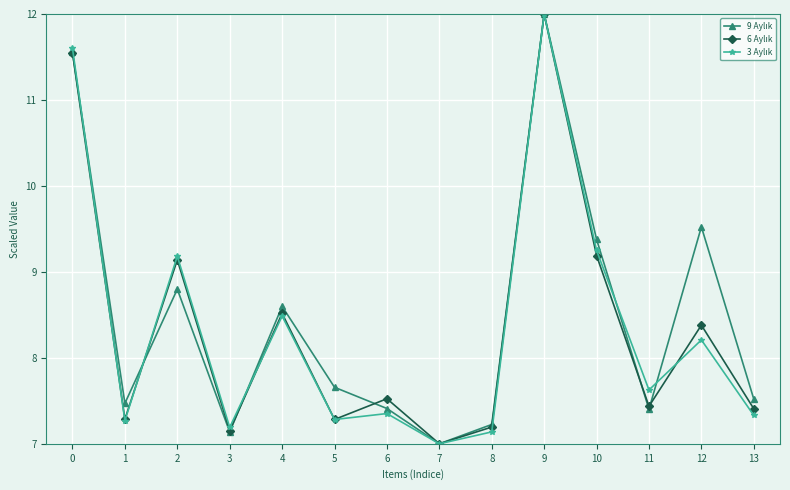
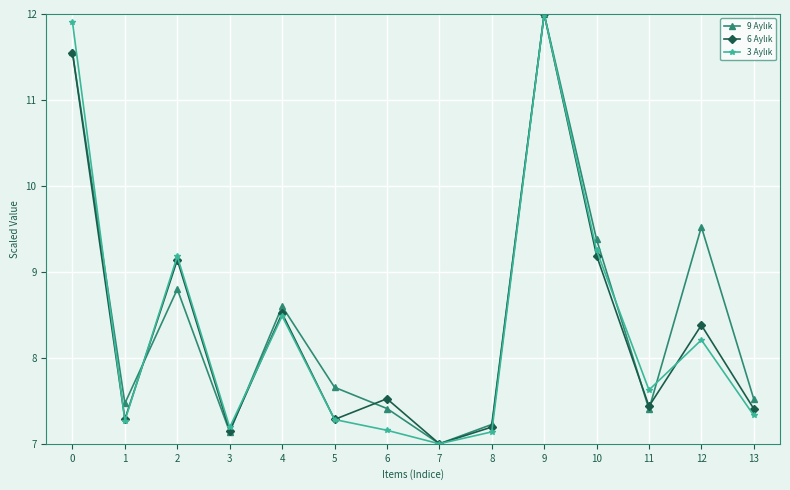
3 Aylık, 0: 11.6 -> 11.9
3 Aylık, 6: 7.4 -> 7.2
